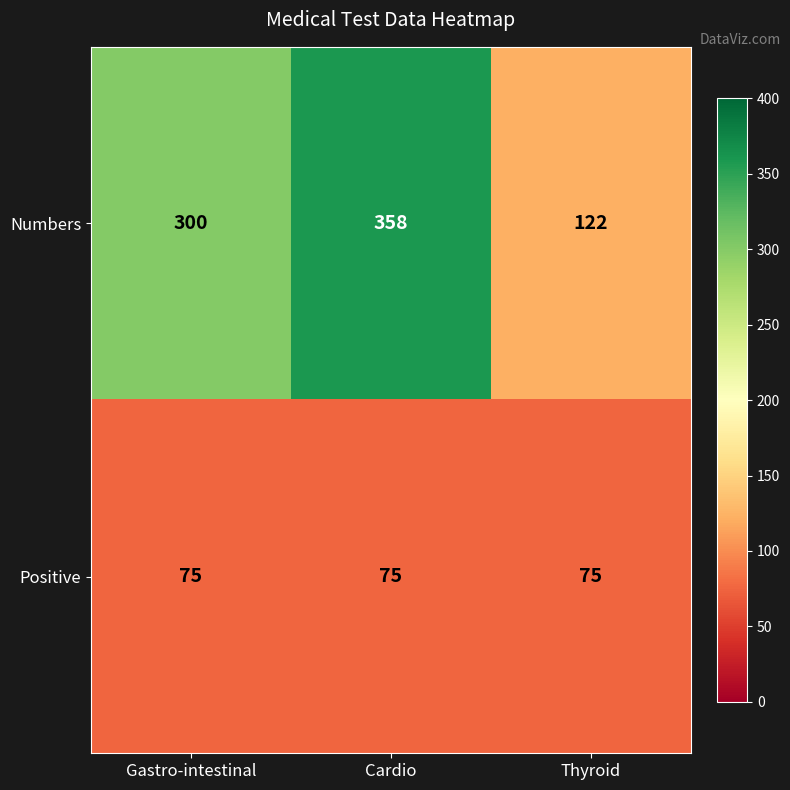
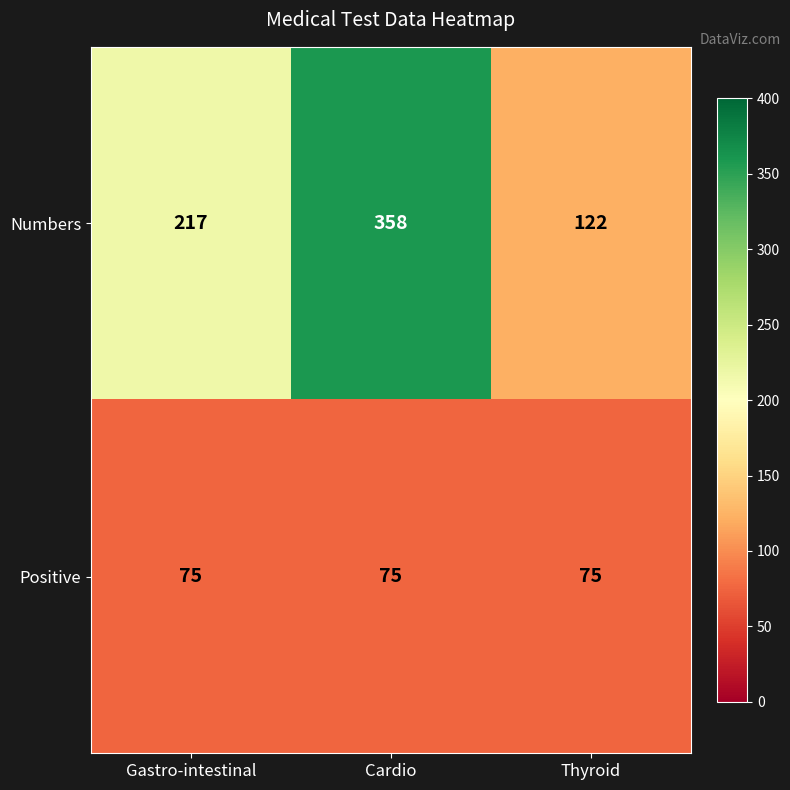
Numbers, Gastro-intestinal: 300 -> 217
